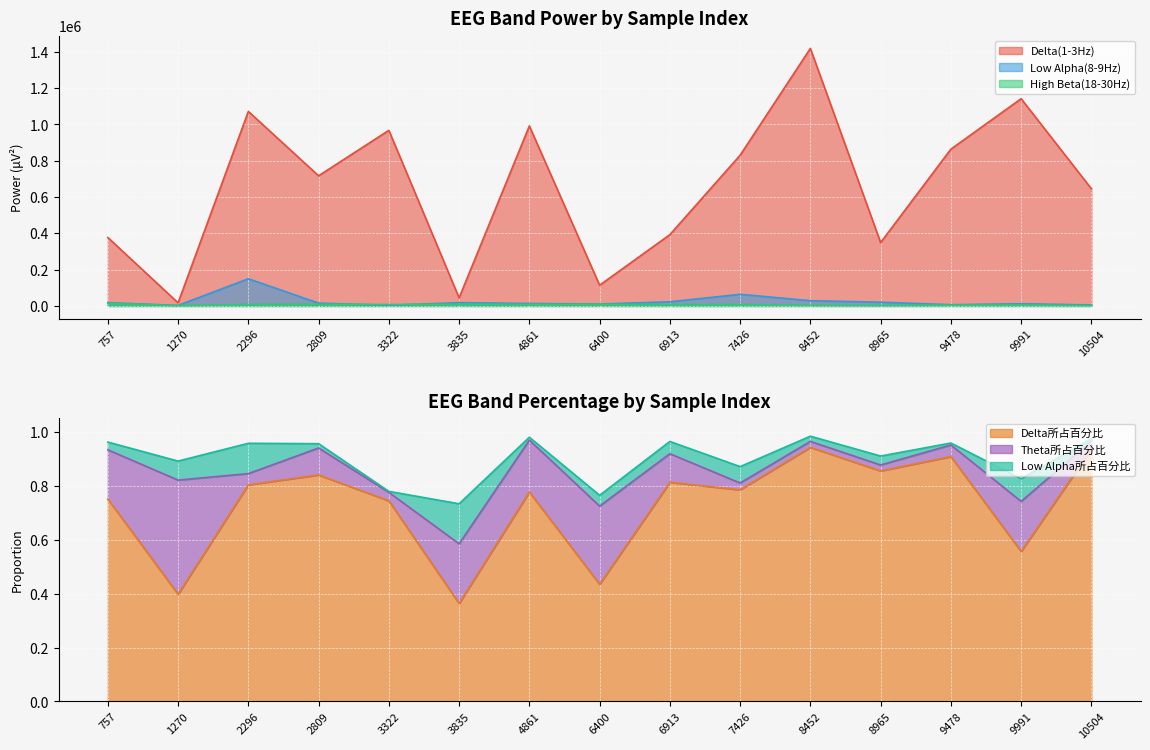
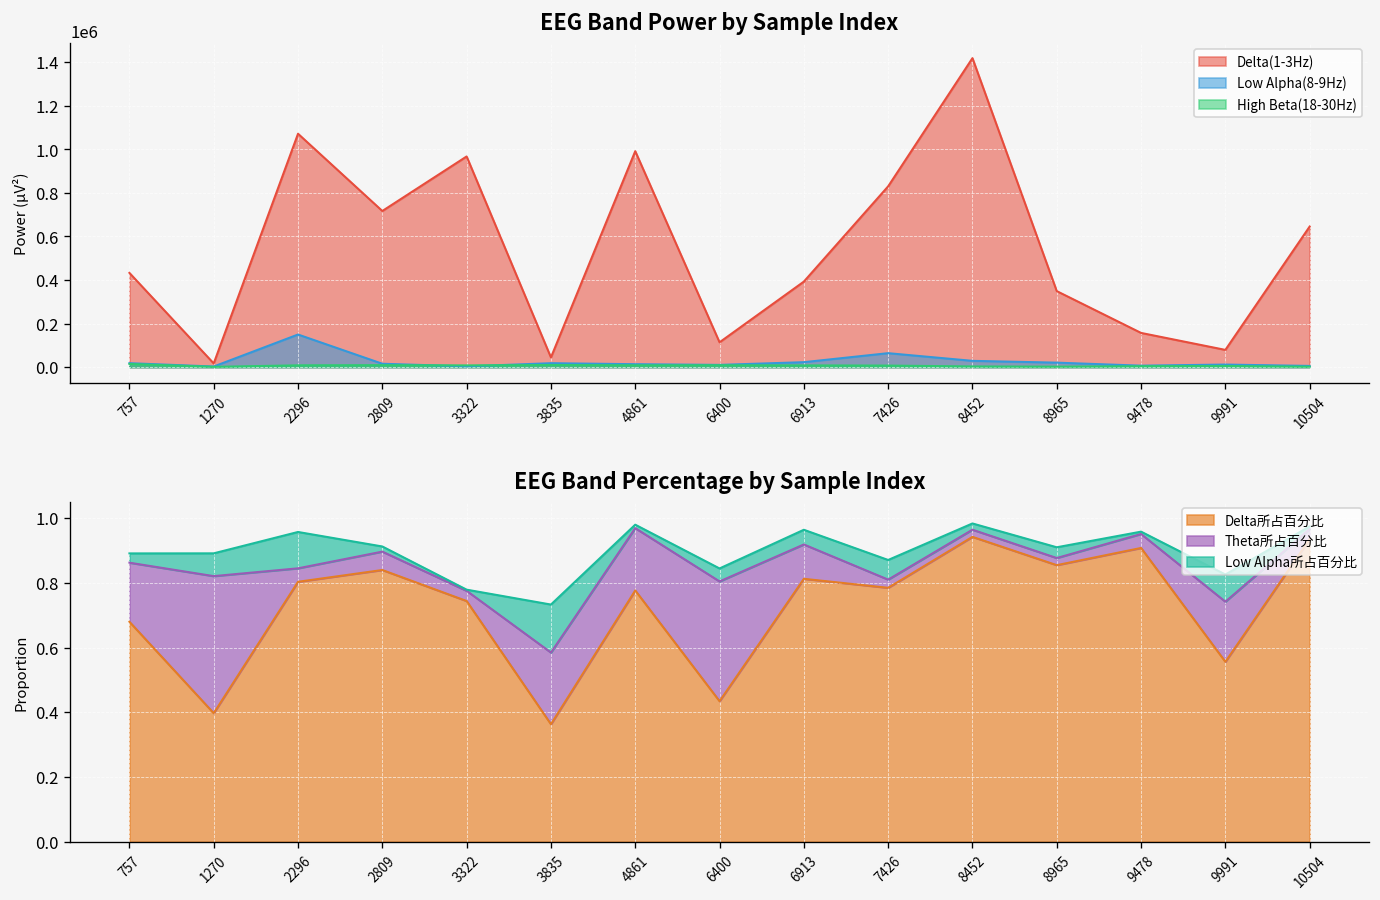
EEG Band Power by Sample Index, Delta(1-3Hz), 757: 380000 -> 430000
EEG Band Power by Sample Index, Delta(1-3Hz), 9478: 860000 -> 160000
EEG Band Power by Sample Index, Delta(1-3Hz), 9991: 1140000 -> 80000
EEG Band Percentage by Sample Index, Delta所占百分比, 757: 0.75 -> 0.68
EEG Band Percentage by Sample Index, Theta所占百分比, 2809: 0.10 -> 0.06
EEG Band Percentage by Sample Index, Theta所占百分比, 6400: 0.29 -> 0.37
